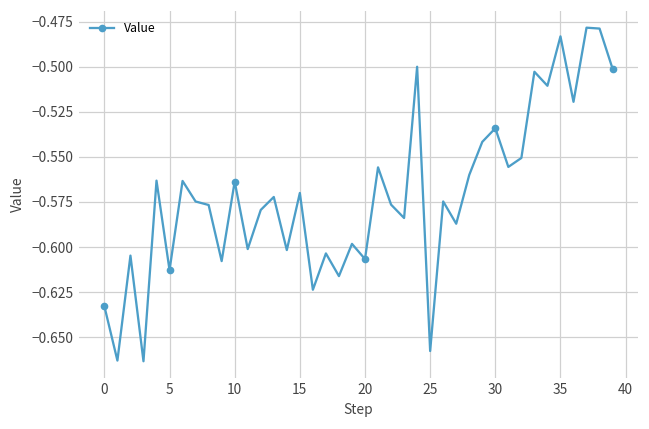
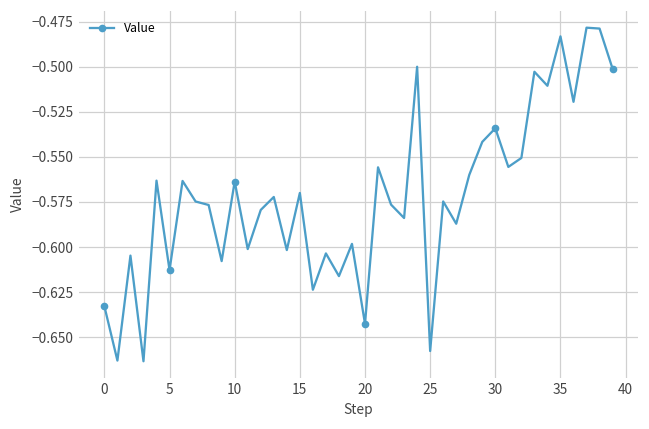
20: -0.607 -> -0.643
